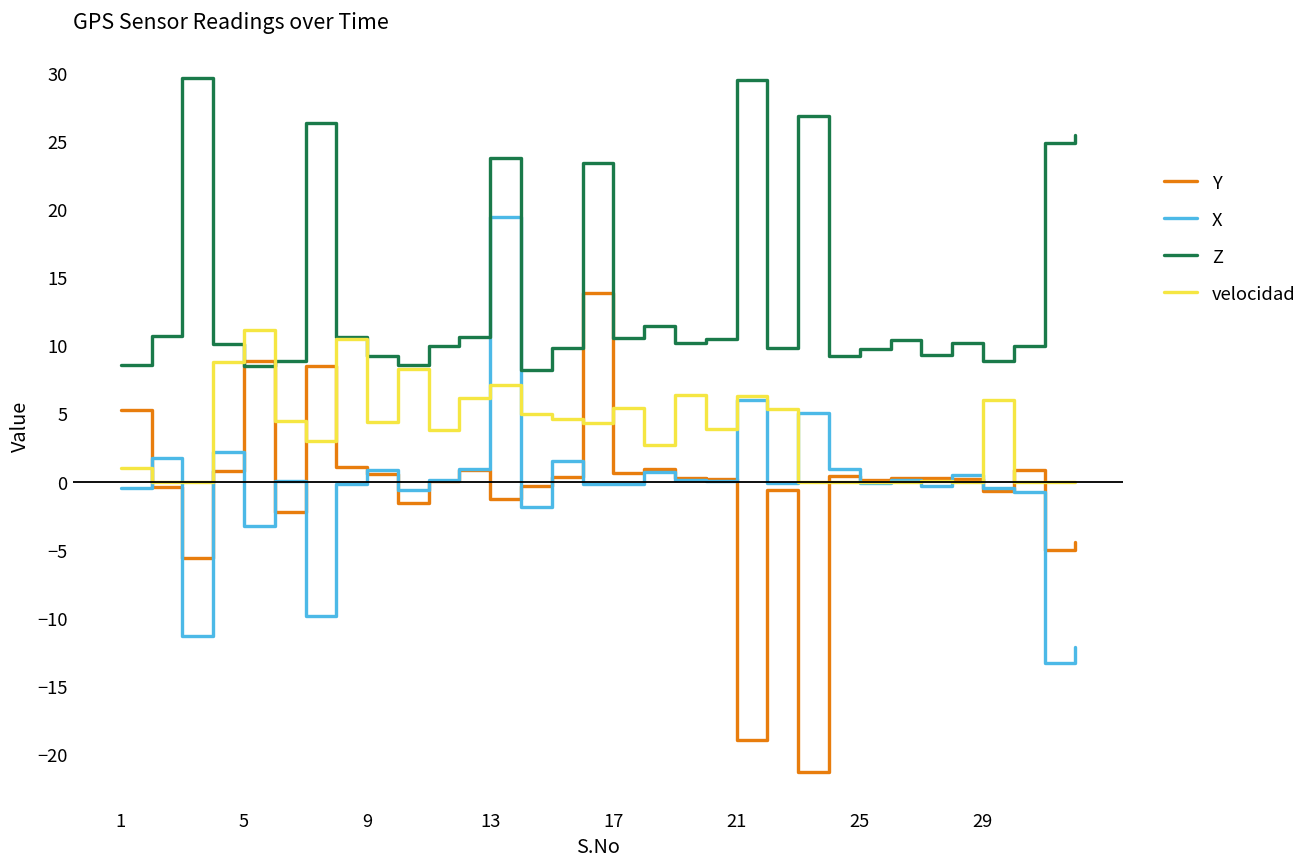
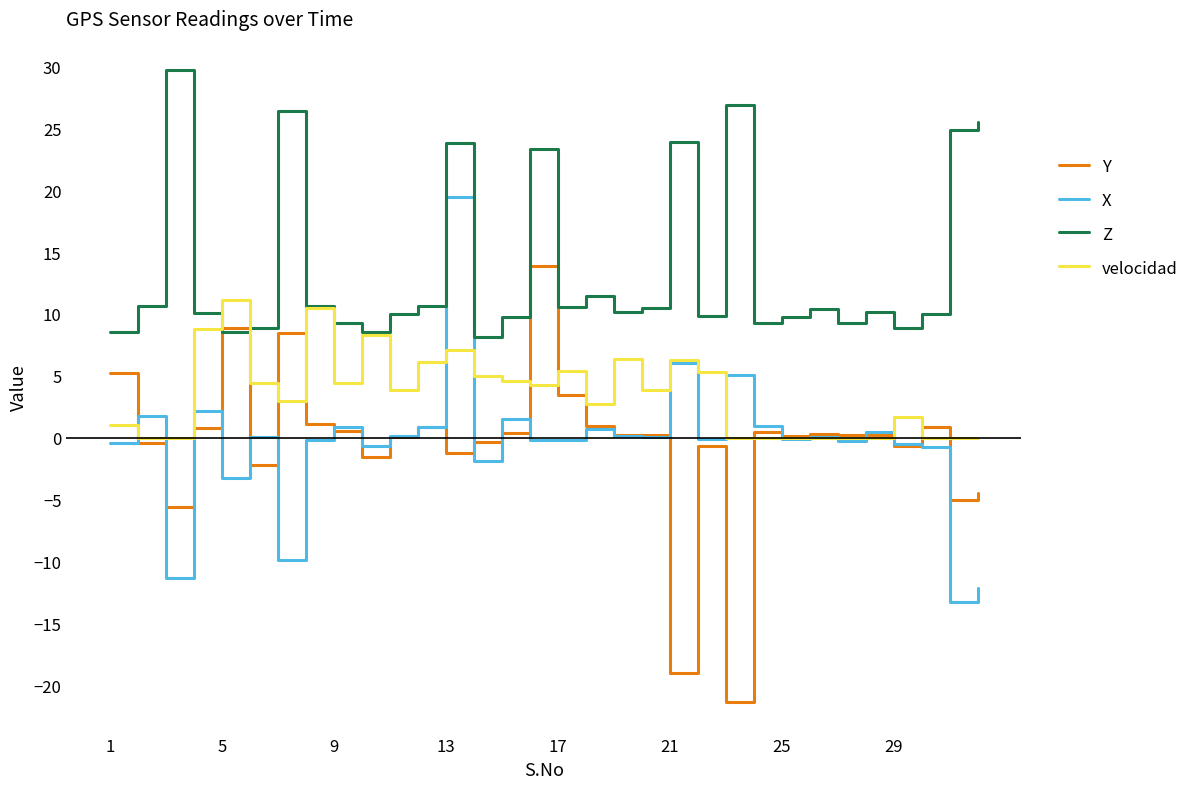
Y, 17: 0.6 -> 3.5
Z, 21: 29.5 -> 23.9
velocidad, 29: 6.0 -> 1.7
